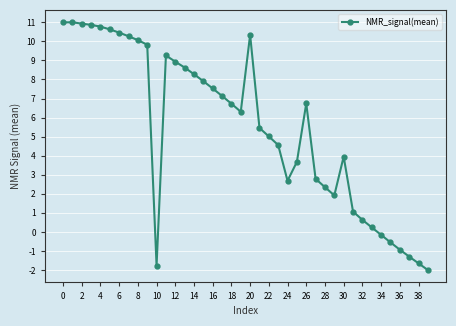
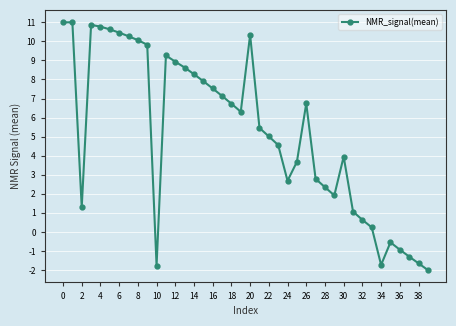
2: 10.9 -> 1.3
34: -0.2 -> -1.7
